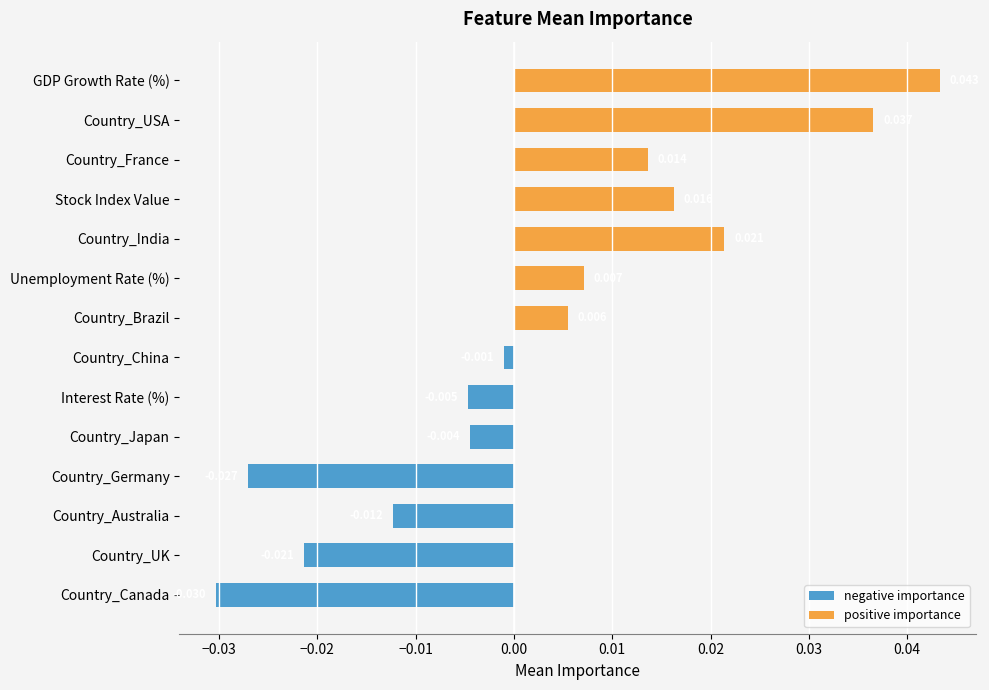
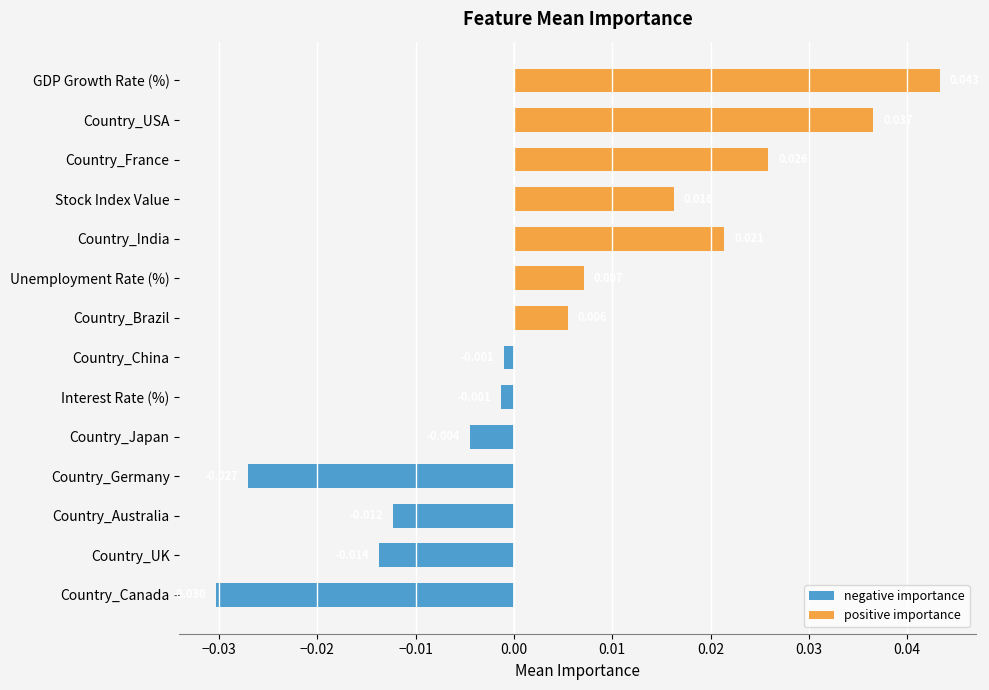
positive importance, Country_France: 0.014 -> 0.026
negative importance, Interest Rate (%): -0.005 -> -0.001
negative importance, Country_UK: -0.021 -> -0.014
